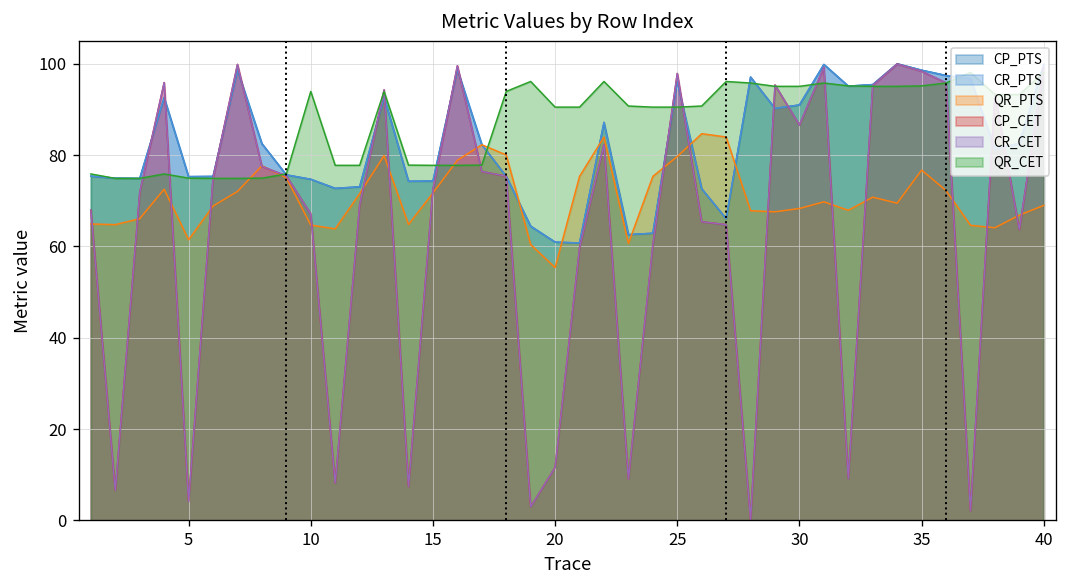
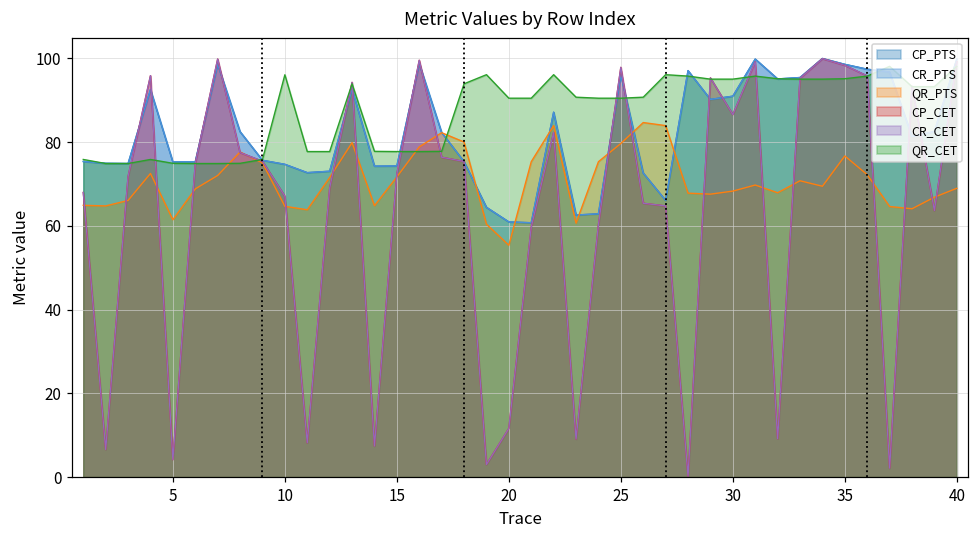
QR_CET, 10: 94 -> 96
